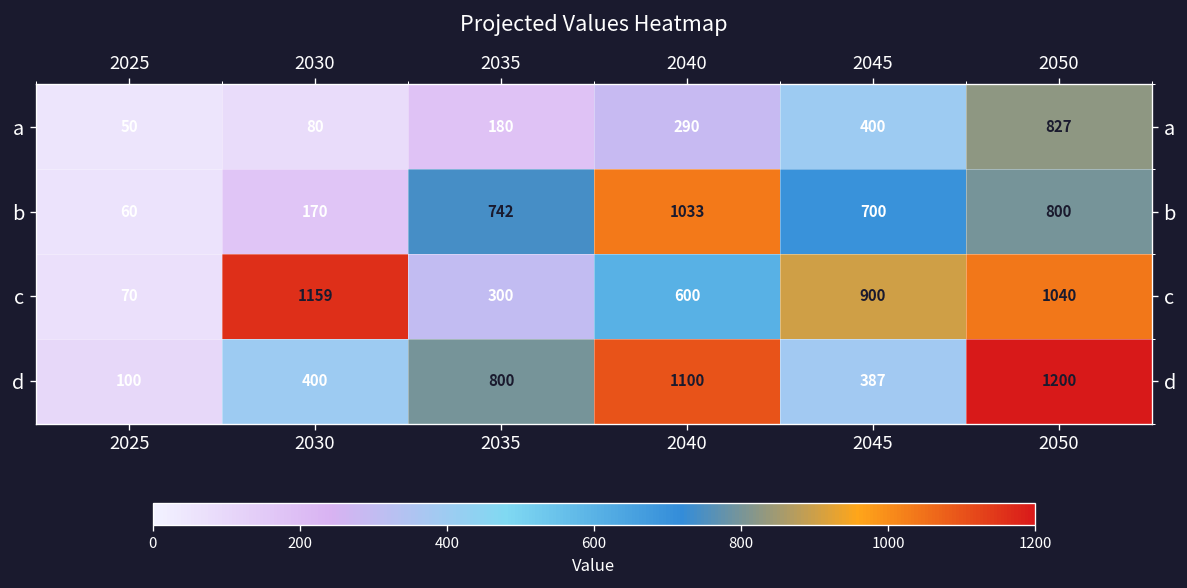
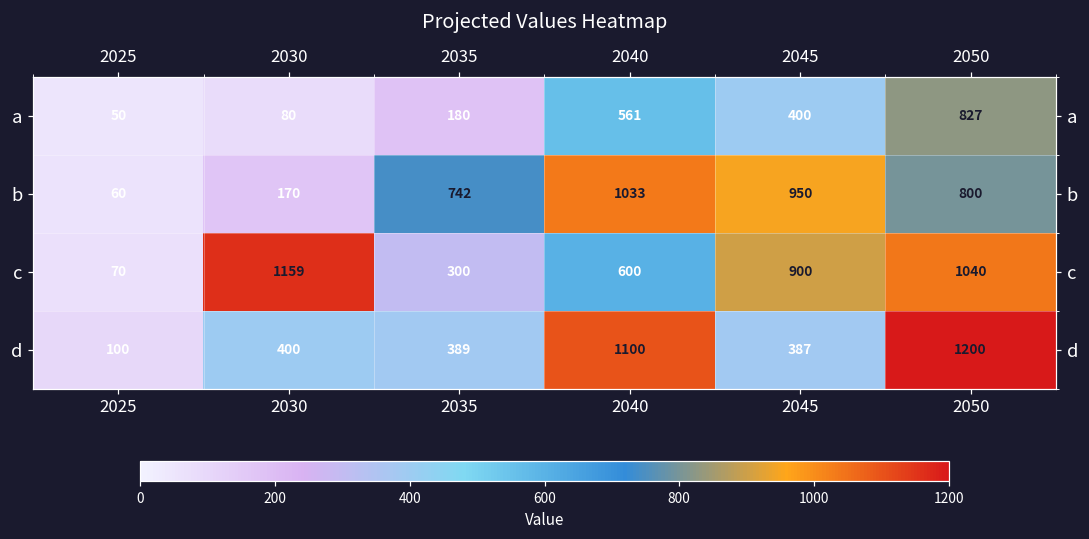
a, 2040: 290 -> 561
b, 2045: 700 -> 950
d, 2035: 800 -> 389
